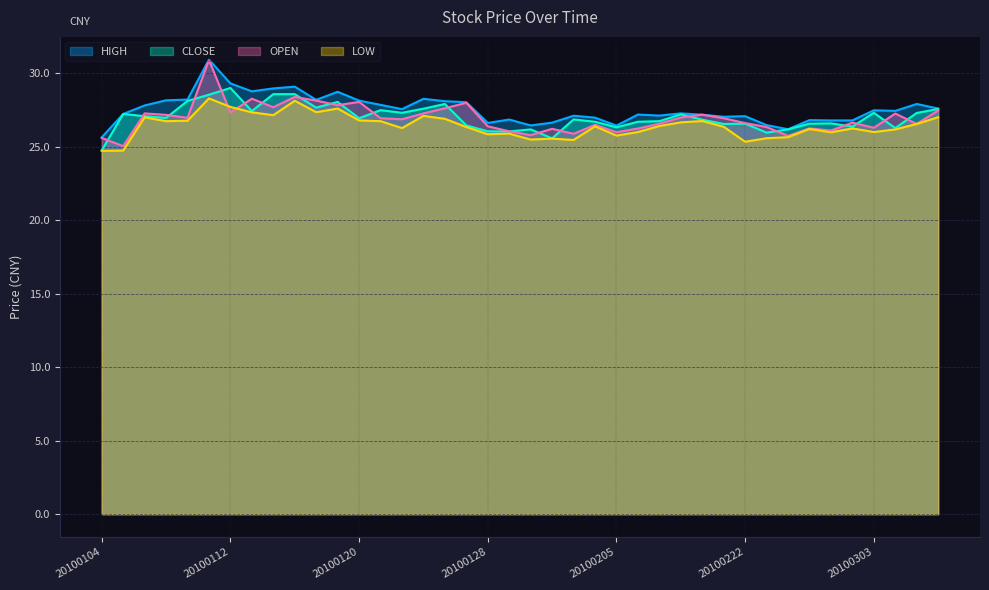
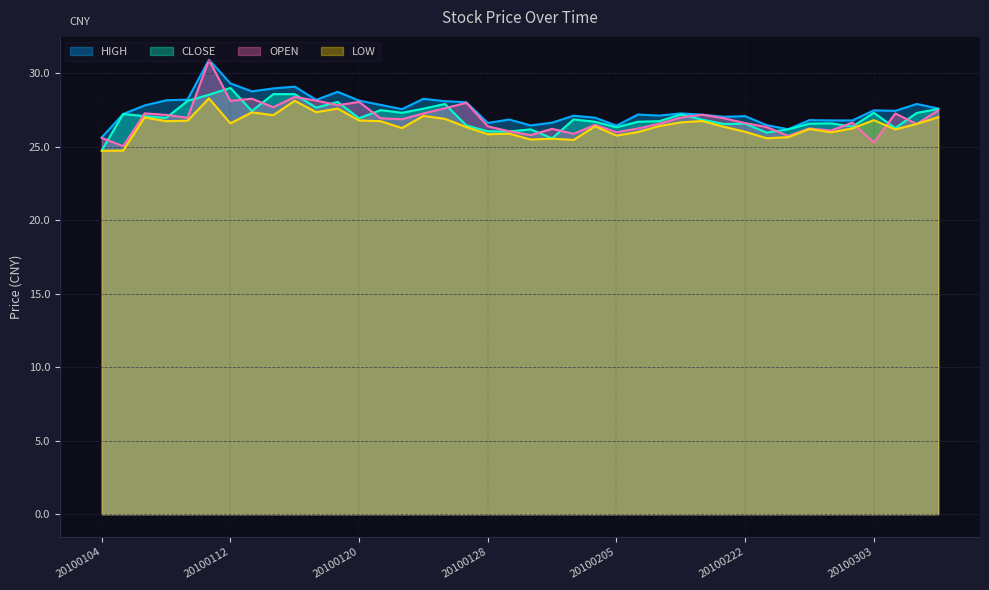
OPEN, 20100112: 27.3 -> 28.1
LOW, 20100112: 27.7 -> 26.6
LOW, 20100222: 25.4 -> 26.0
OPEN, 20100303: 26.3 -> 25.3
LOW, 20100303: 26.0 -> 26.8
